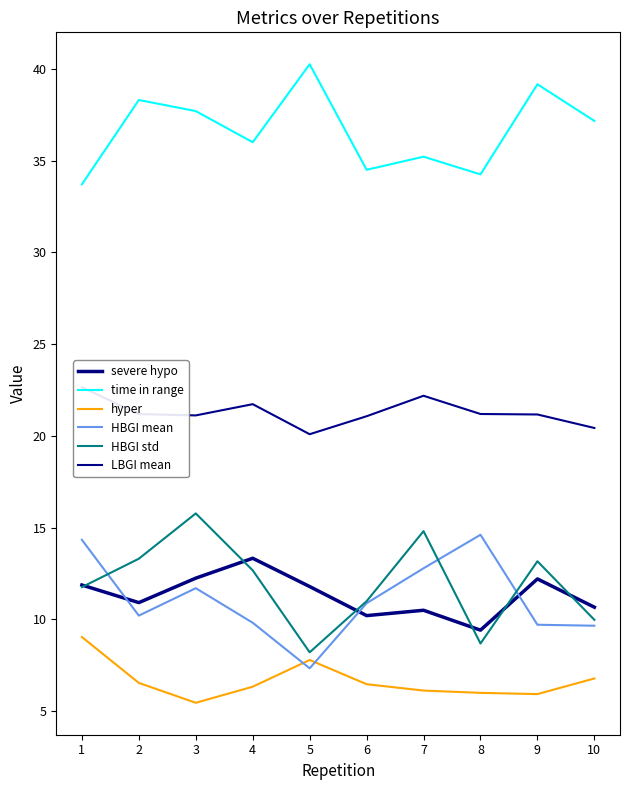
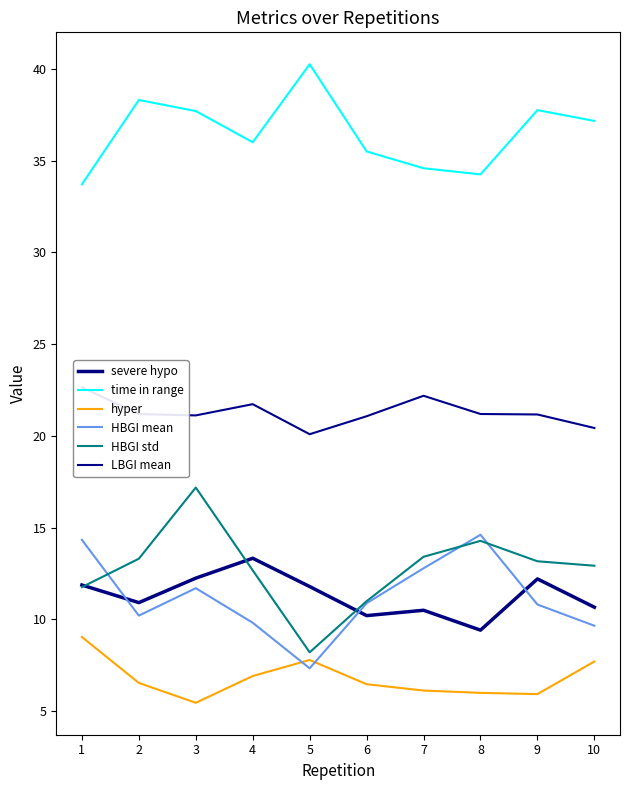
HBGI std, 3: 15.8 -> 17.2
hyper, 4: 6.3 -> 6.9
time in range, 6: 34.5 -> 35.5
time in range, 7: 35.2 -> 34.6
HBGI std, 7: 14.8 -> 13.4
HBGI std, 8: 8.7 -> 14.3
time in range, 9: 39.2 -> 37.8
HBGI mean, 9: 9.7 -> 10.8
hyper, 10: 6.8 -> 7.7
HBGI std, 10: 10.0 -> 12.9
